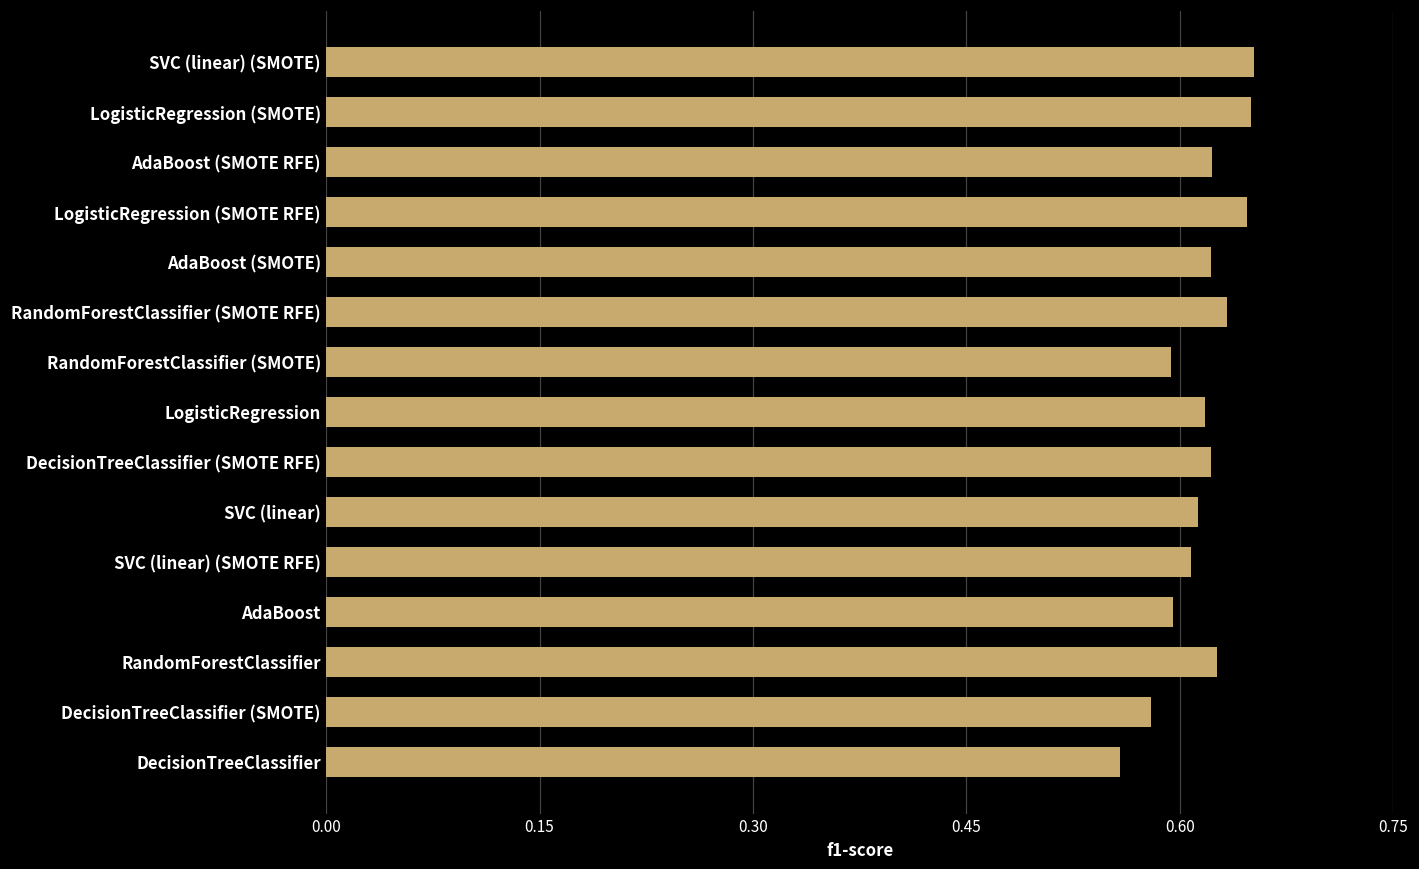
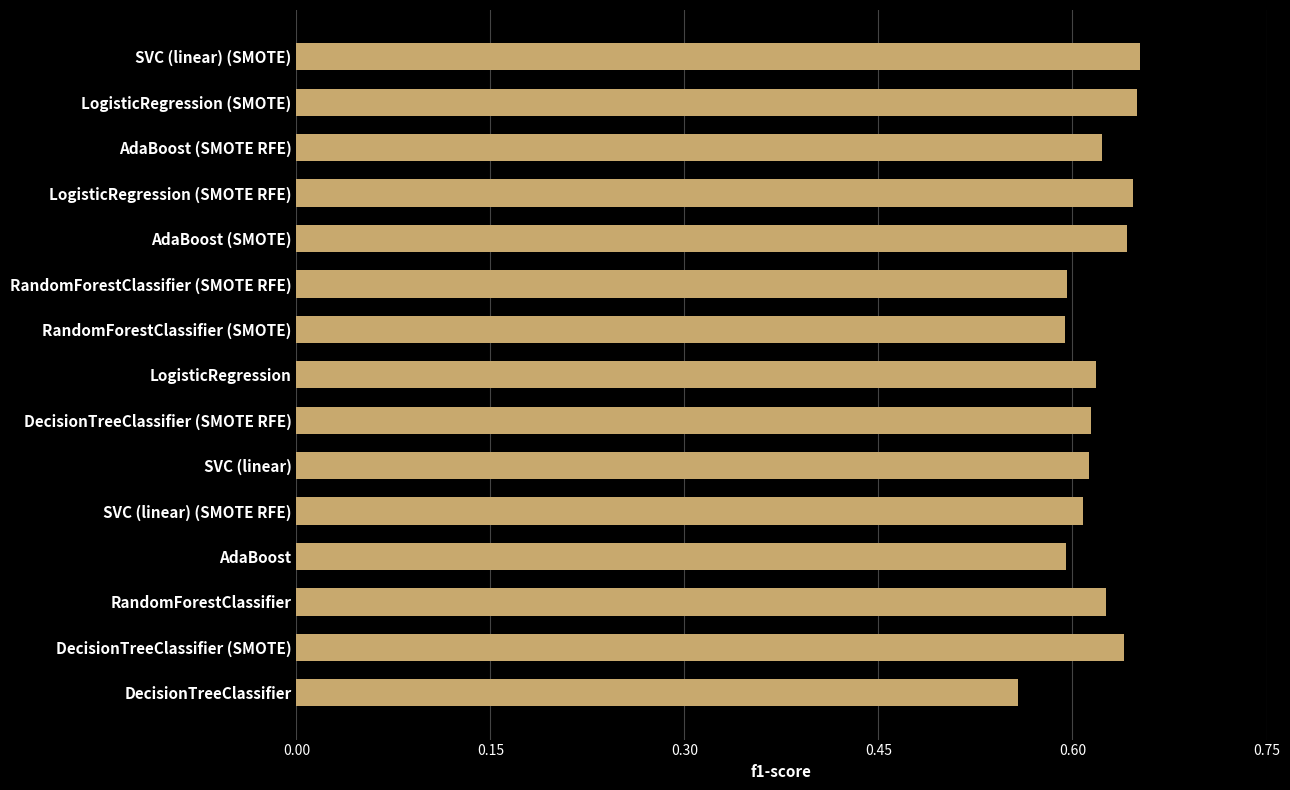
AdaBoost (SMOTE): 0.622 -> 0.642
RandomForestClassifier (SMOTE RFE): 0.633 -> 0.596
DecisionTreeClassifier (SMOTE RFE): 0.622 -> 0.614
DecisionTreeClassifier (SMOTE): 0.58 -> 0.64
